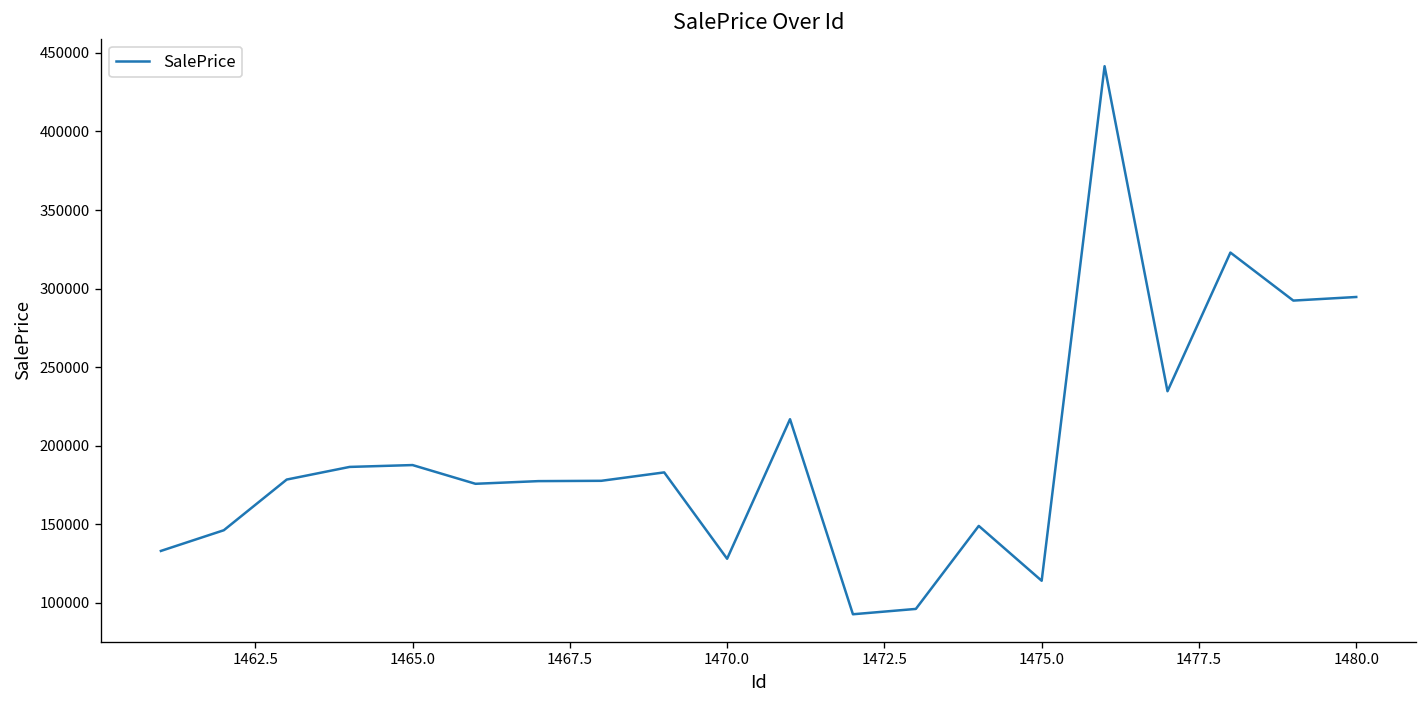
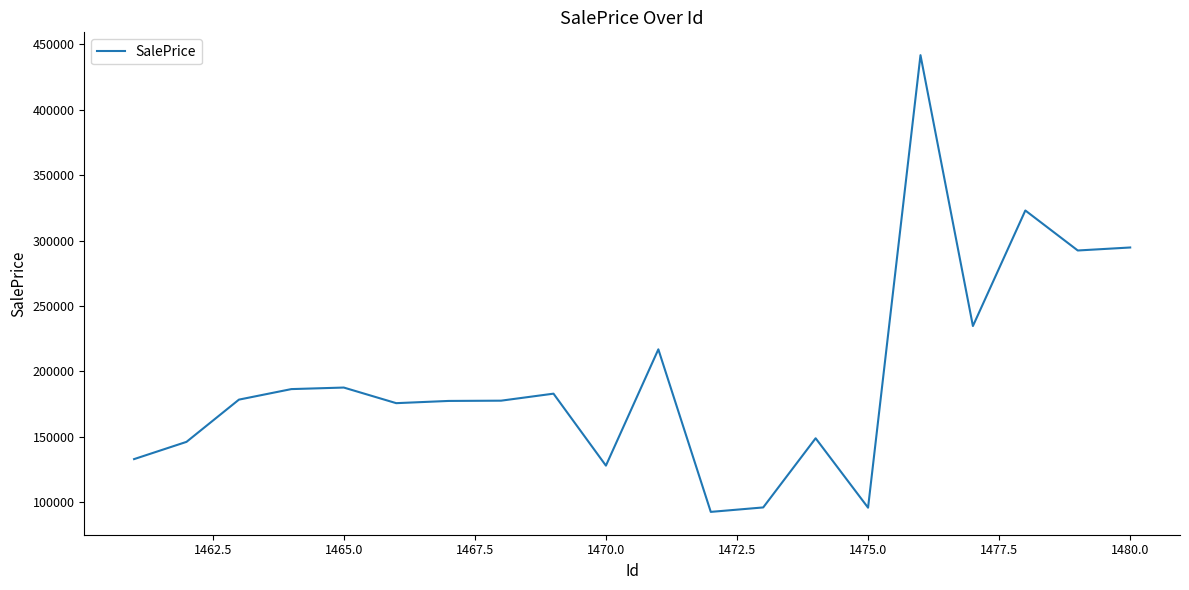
1475.0: 114000 -> 96000
